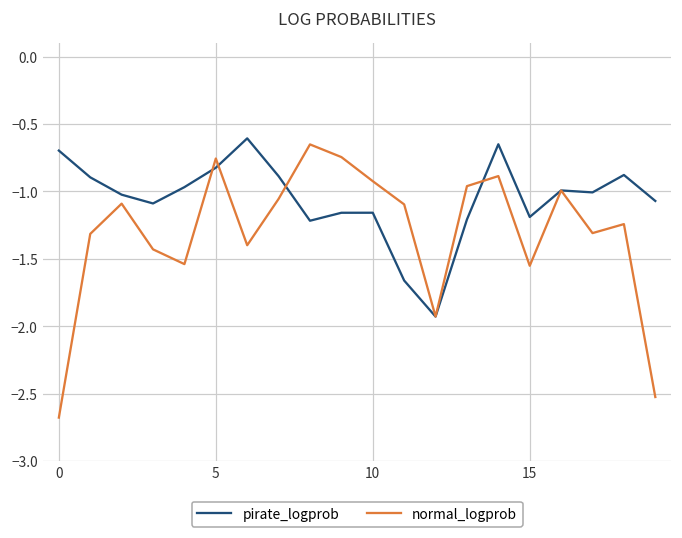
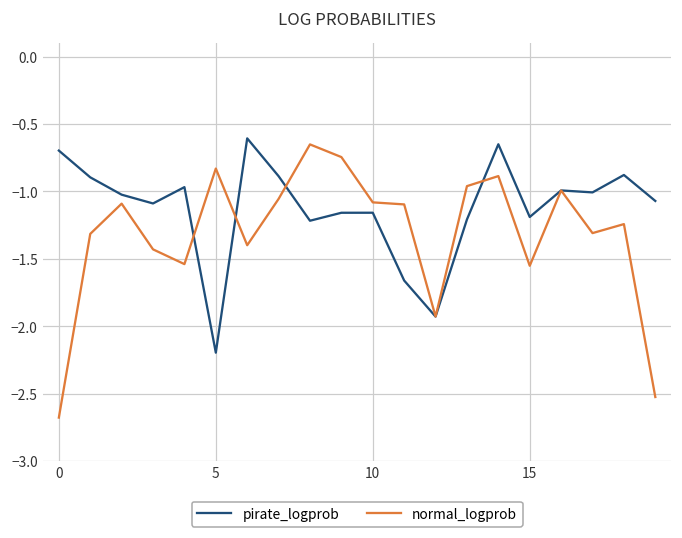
pirate_logprob, 5: -0.82 -> -2.19
normal_logprob, 5: -0.76 -> -0.83
normal_logprob, 10: -0.92 -> -1.08
